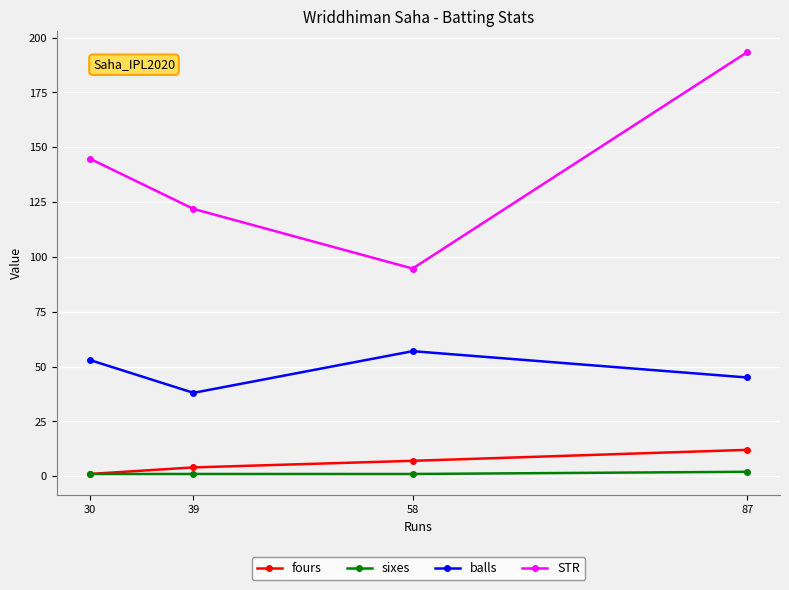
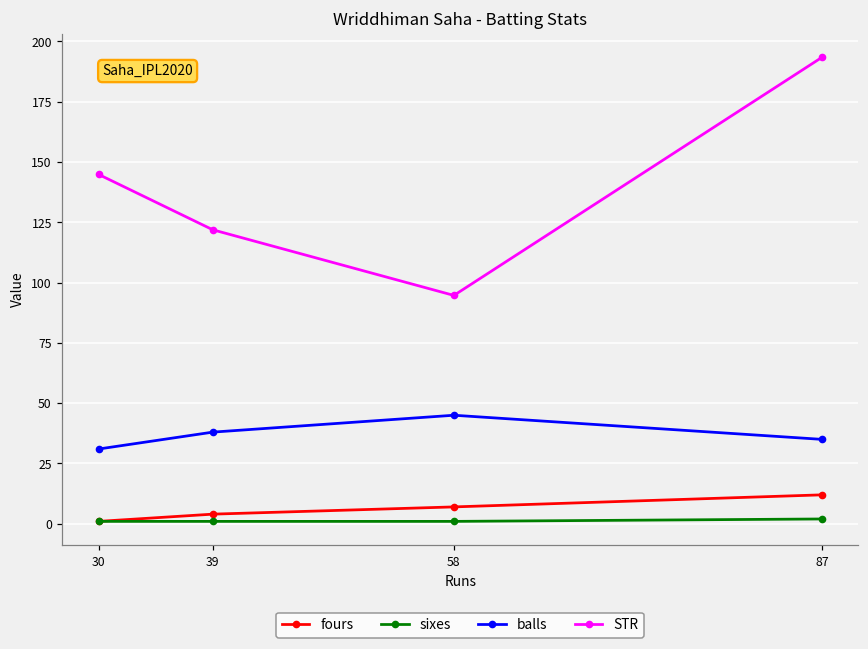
balls, 30: 53 -> 31
balls, 58: 57 -> 45
balls, 87: 45 -> 35
